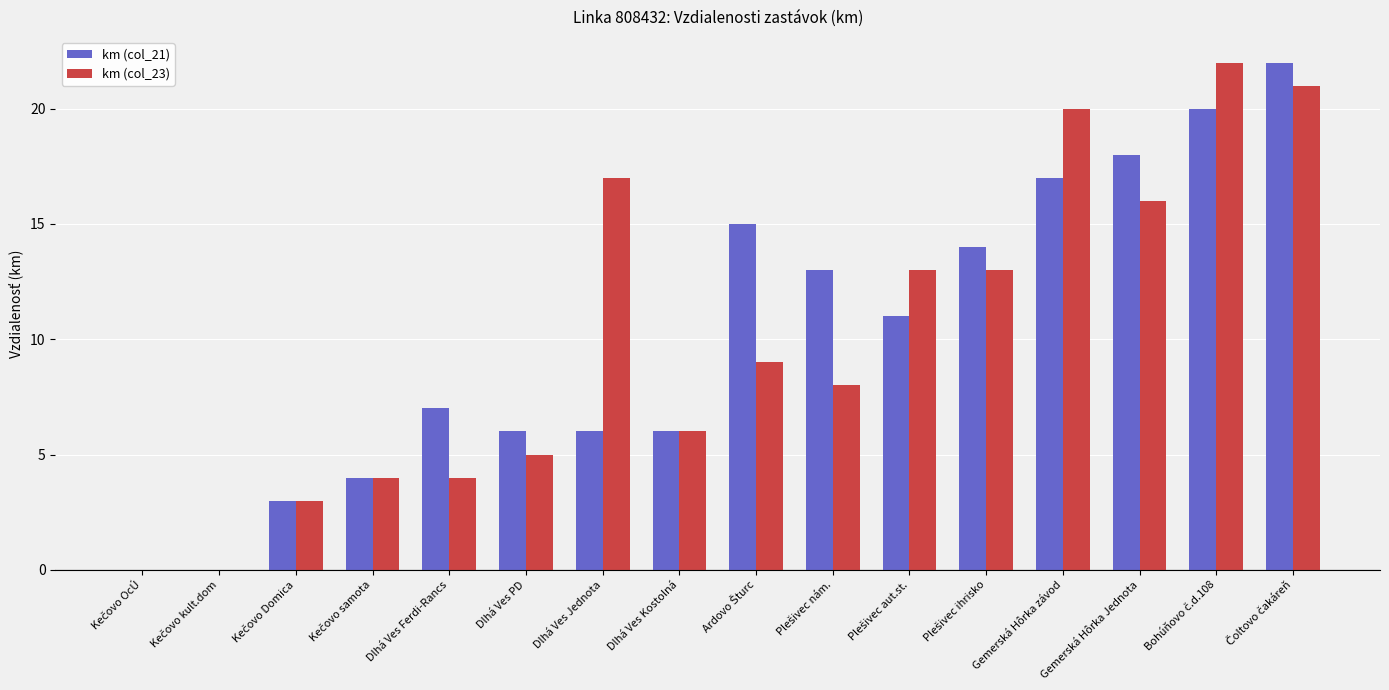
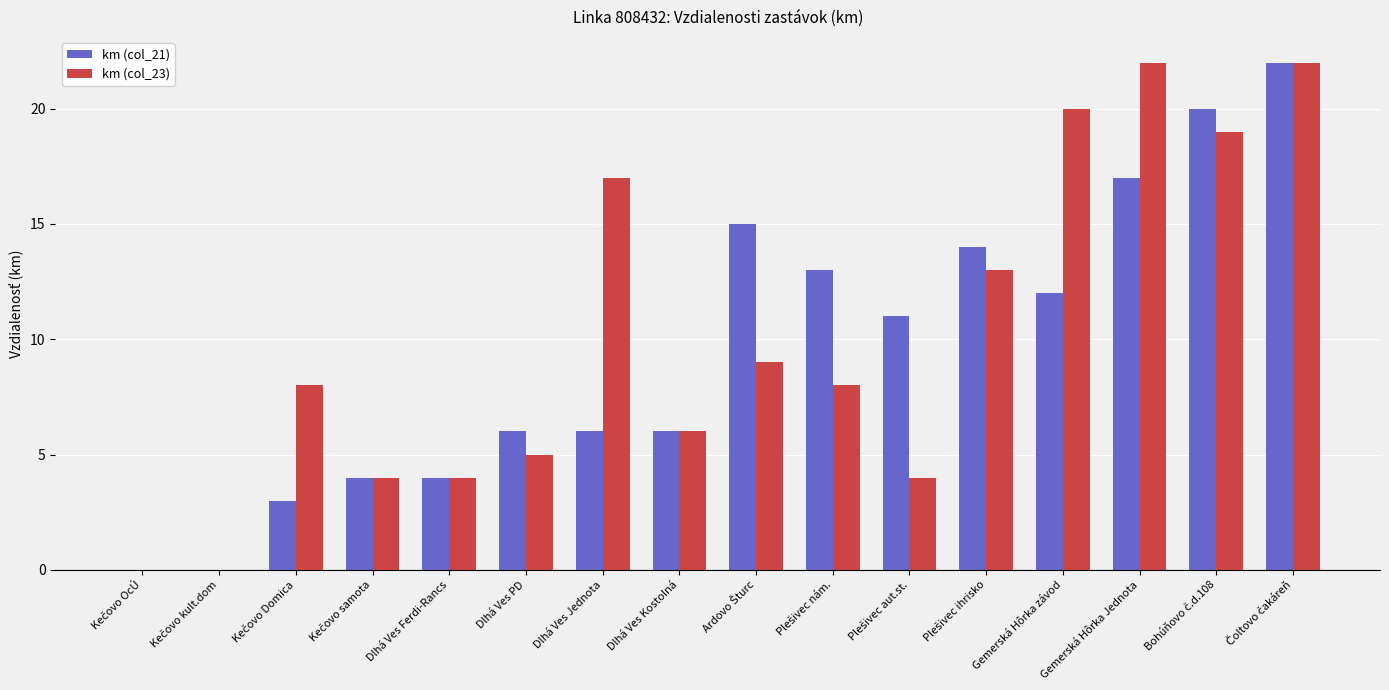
km (col_23), Kečovo Domica: 3 -> 8
km (col_21), Dlhá Ves Ferdi-Rancs: 7 -> 4
km (col_23), Plešivec aut.st.: 13 -> 4
km (col_21), Gemerská Hôrka závod: 17 -> 12
km (col_21), Gemerská Hôrka Jednota: 18 -> 17
km (col_23), Gemerská Hôrka Jednota: 16 -> 22
km (col_23), Bohúňovo č.d.108: 22 -> 19
km (col_23), Čoltovo čakáreň: 21 -> 22
